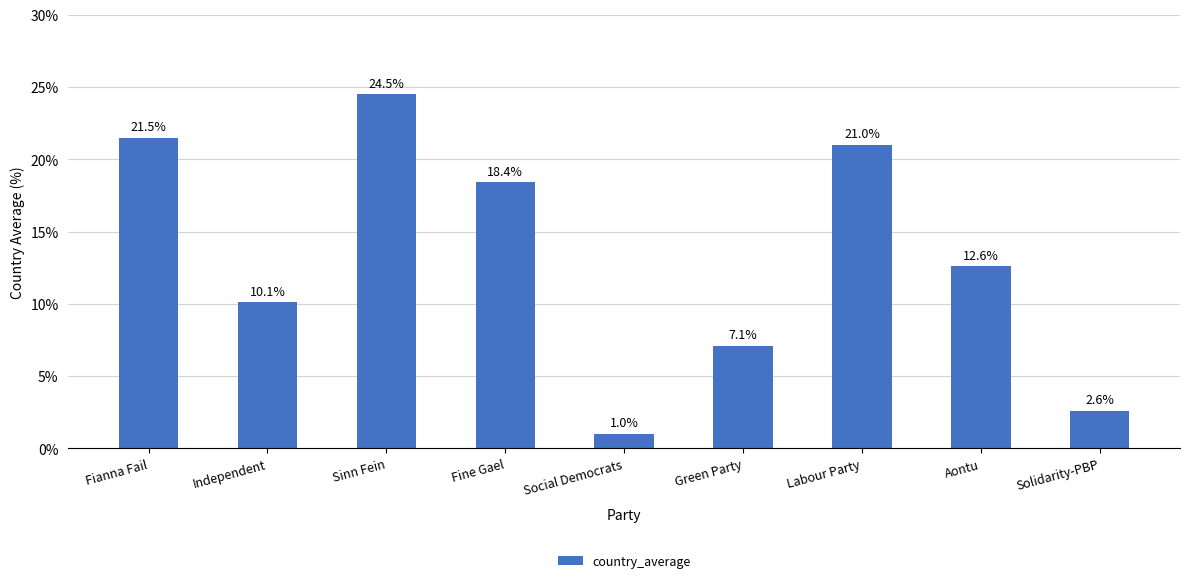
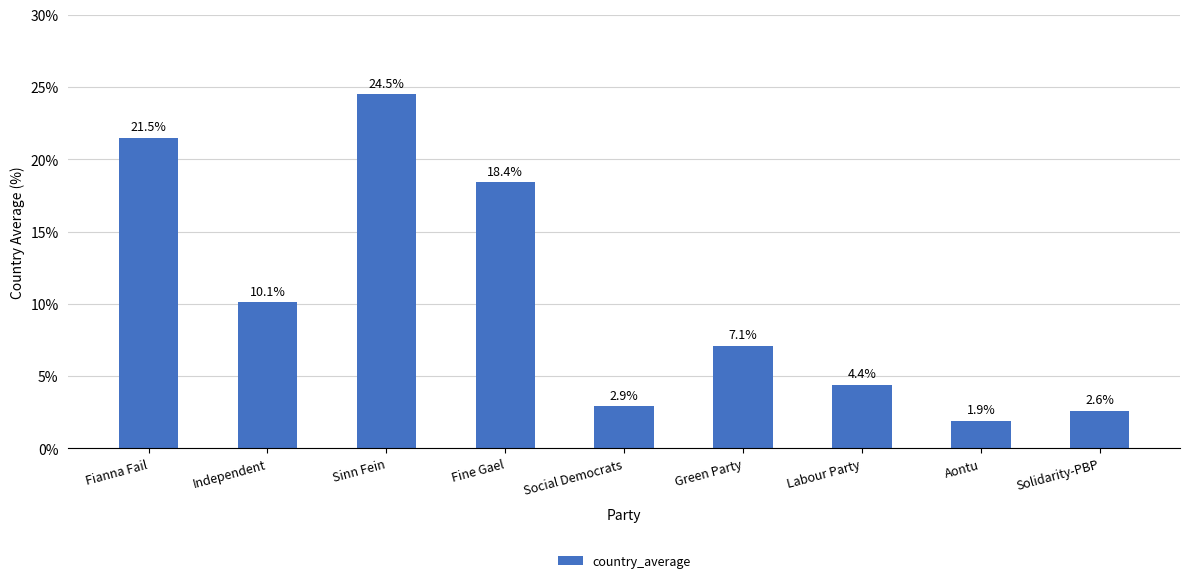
Social Democrats: 1.0% -> 2.9%
Labour Party: 21.0% -> 4.4%
Aontu: 12.6% -> 1.9%
